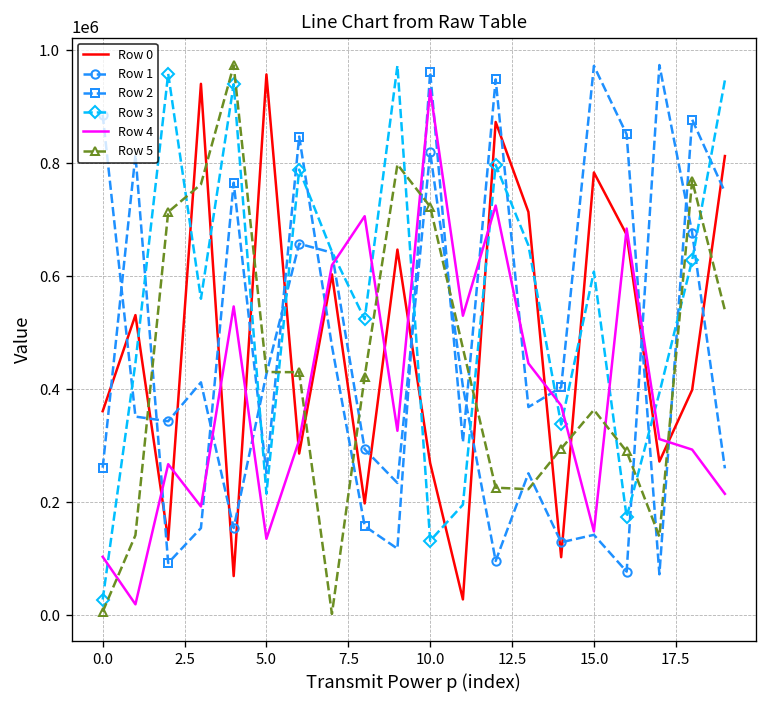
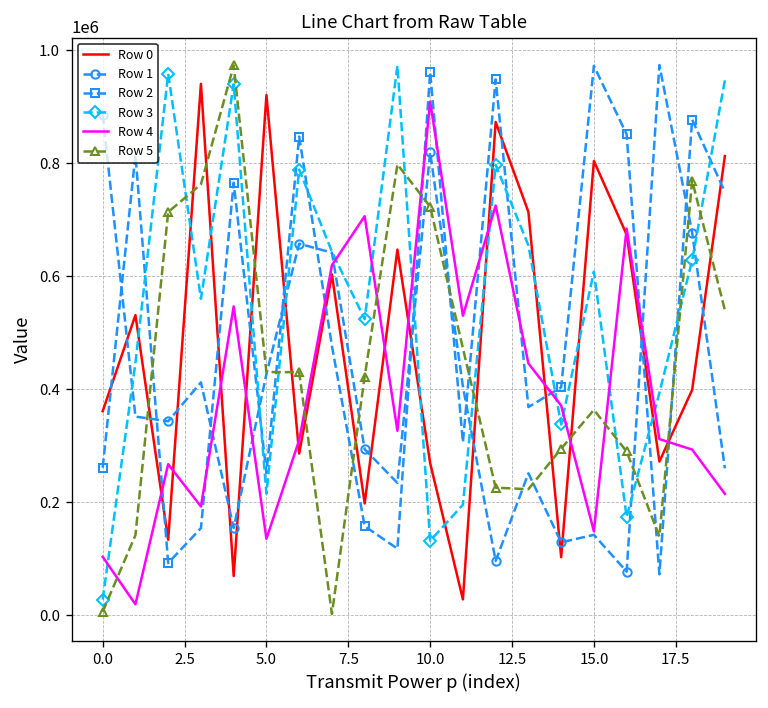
Row 0, 5.0: 960000 -> 920000
Row 4, 10.0: 930000 -> 910000
Row 0, 15.0: 780000 -> 800000
